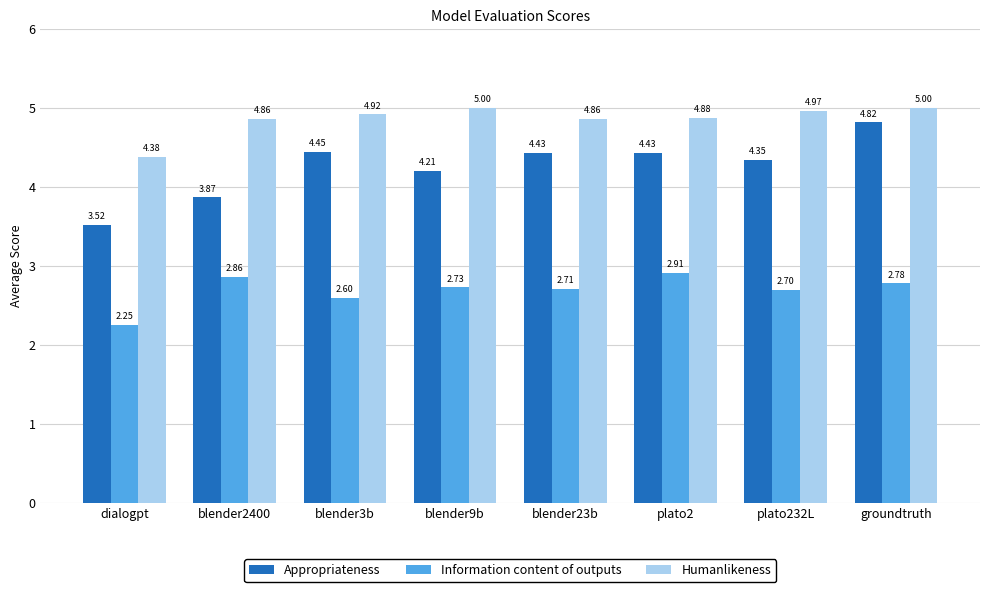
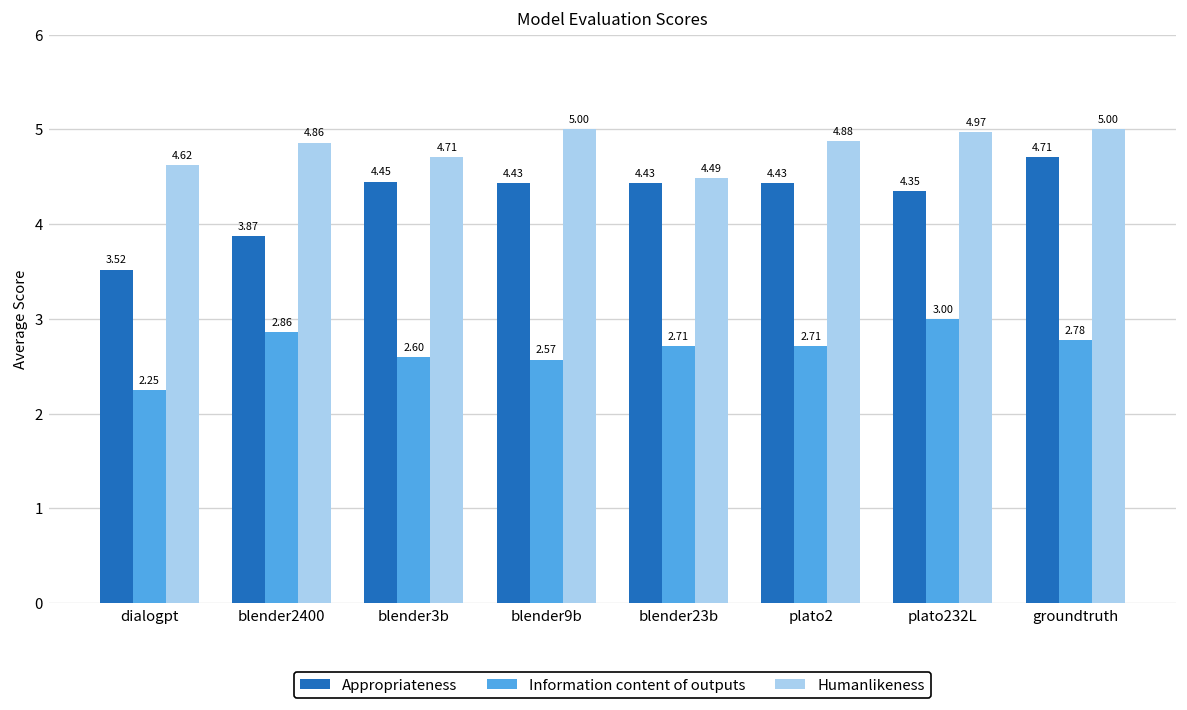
Humanlikeness, dialogpt: 4.38 -> 4.62
Humanlikeness, blender3b: 4.92 -> 4.71
Appropriateness, blender9b: 4.21 -> 4.43
Information content of outputs, blender9b: 2.73 -> 2.57
Humanlikeness, blender23b: 4.86 -> 4.49
Information content of outputs, plato2: 2.91 -> 2.71
Information content of outputs, plato232L: 2.70 -> 3.00
Appropriateness, groundtruth: 4.82 -> 4.71
